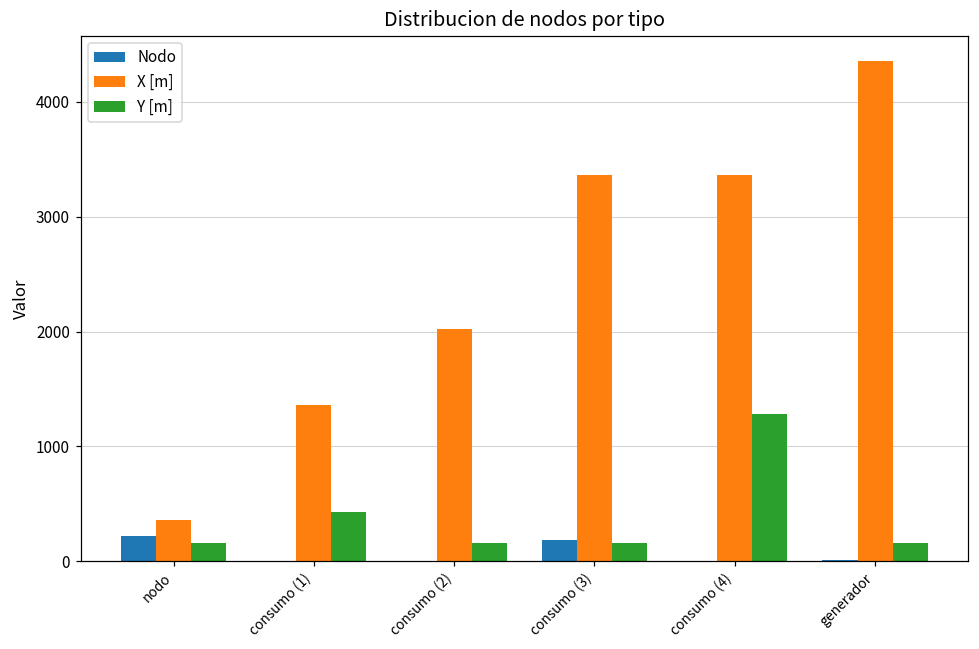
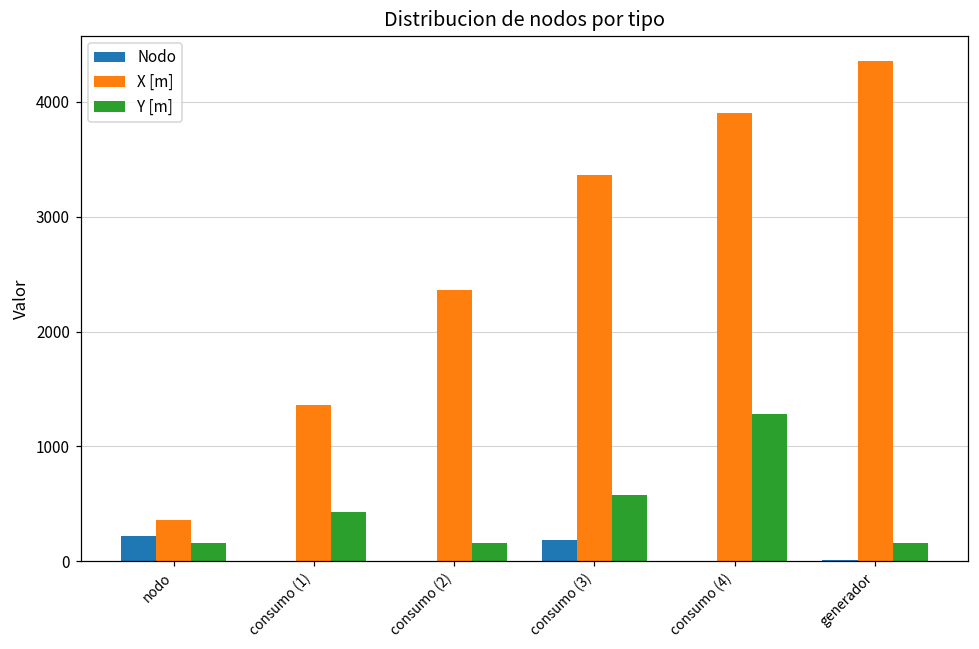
X [m], consumo (2): 2020 -> 2360
Y [m], consumo (3): 160 -> 580
X [m], consumo (4): 3360 -> 3900
